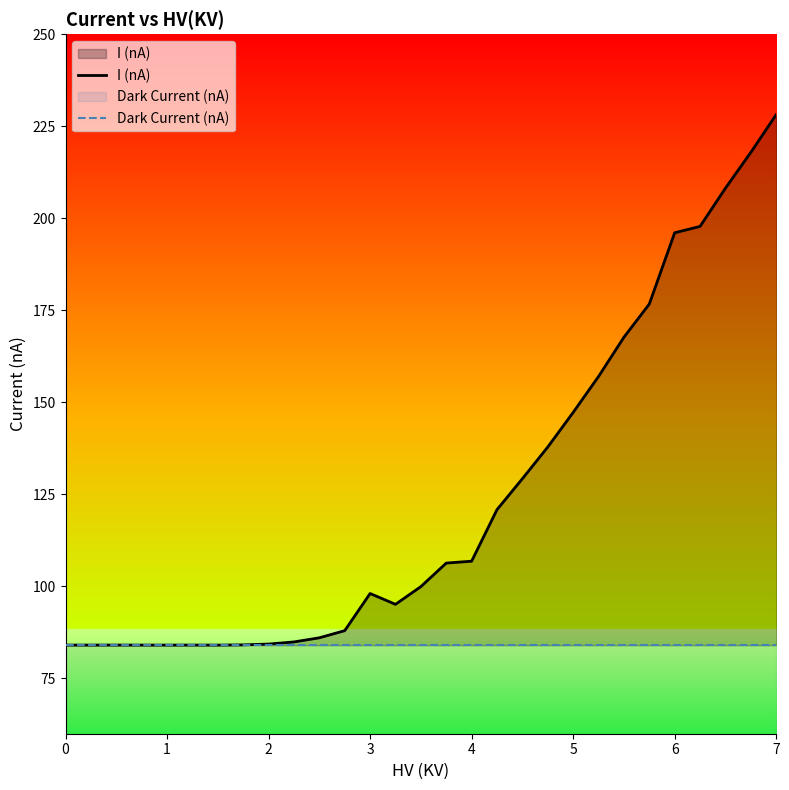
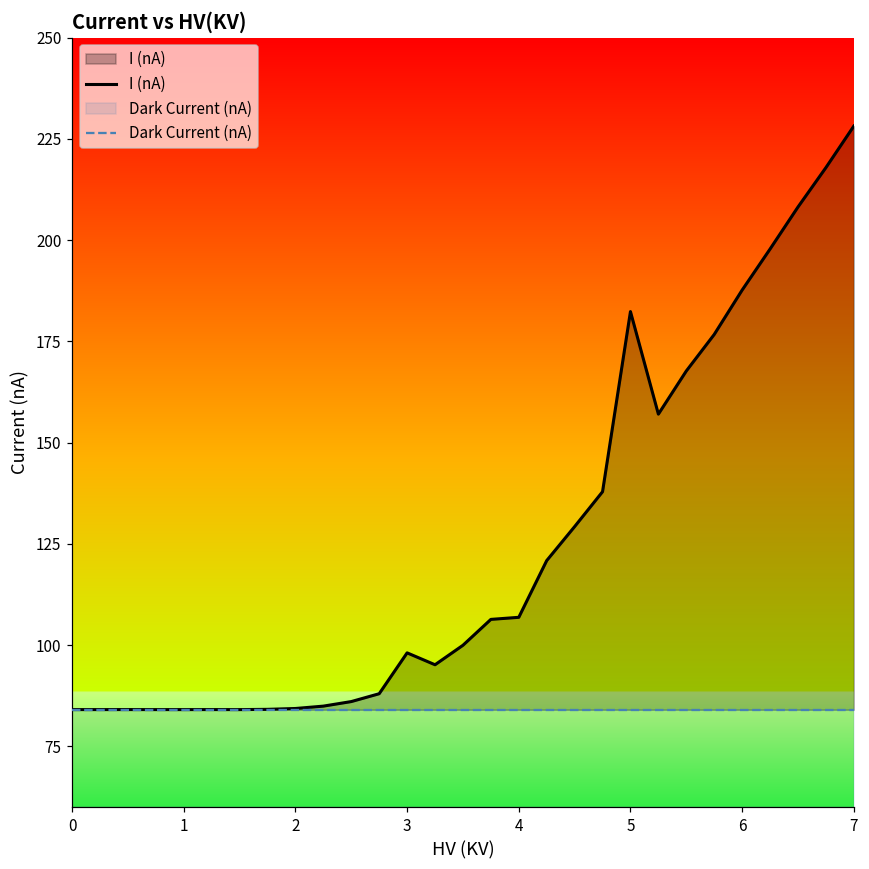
I (nA), 5: 147 -> 182
I (nA), 6: 196 -> 188
